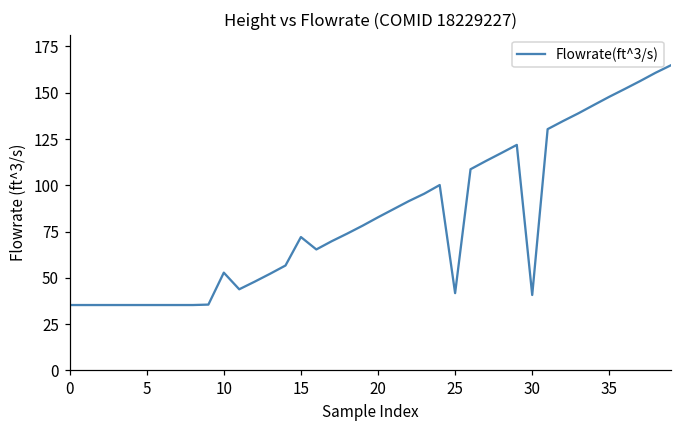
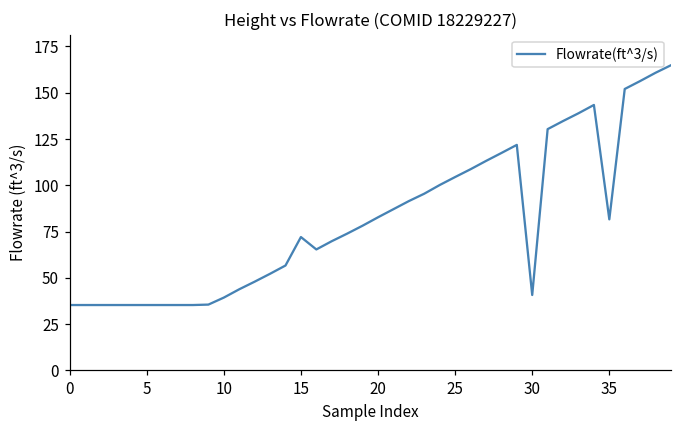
10: 53 -> 39
25: 42 -> 104
35: 148 -> 82
